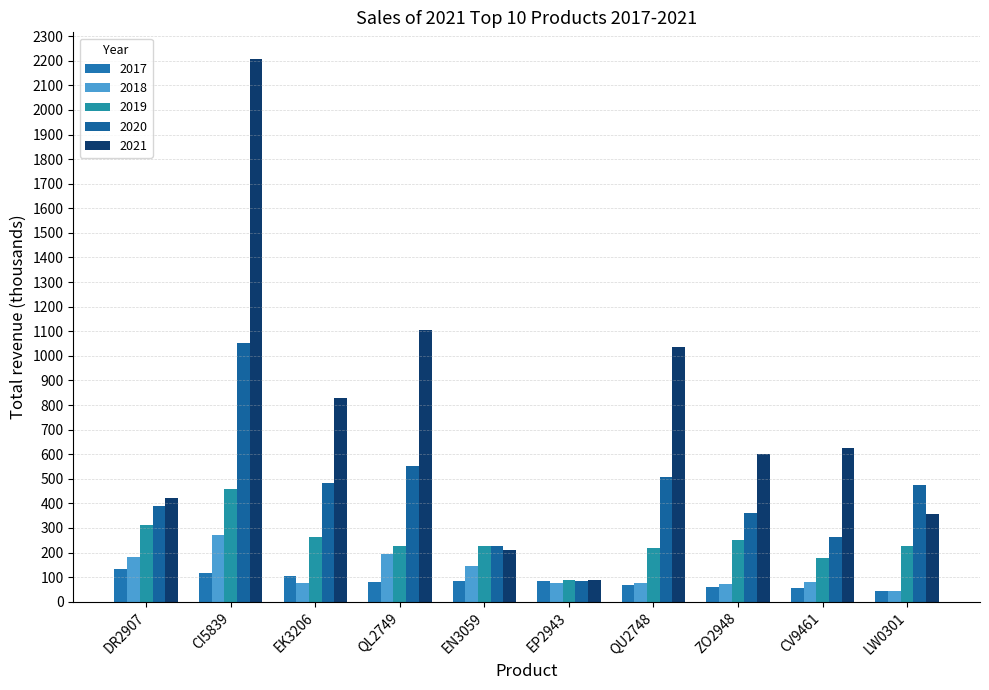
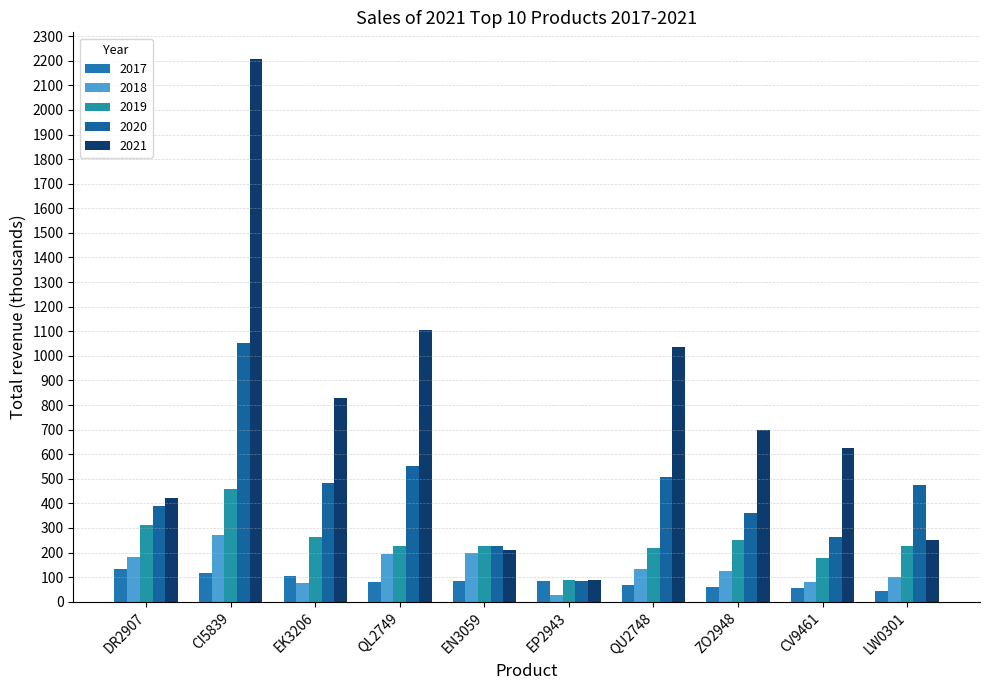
2018, EN3059: 150 -> 200
2018, EP2943: 80 -> 30
2018, QU2748: 80 -> 130
2018, ZO2948: 70 -> 130
2021, ZO2948: 600 -> 700
2018, LW0301: 40 -> 100
2021, LW0301: 360 -> 250
